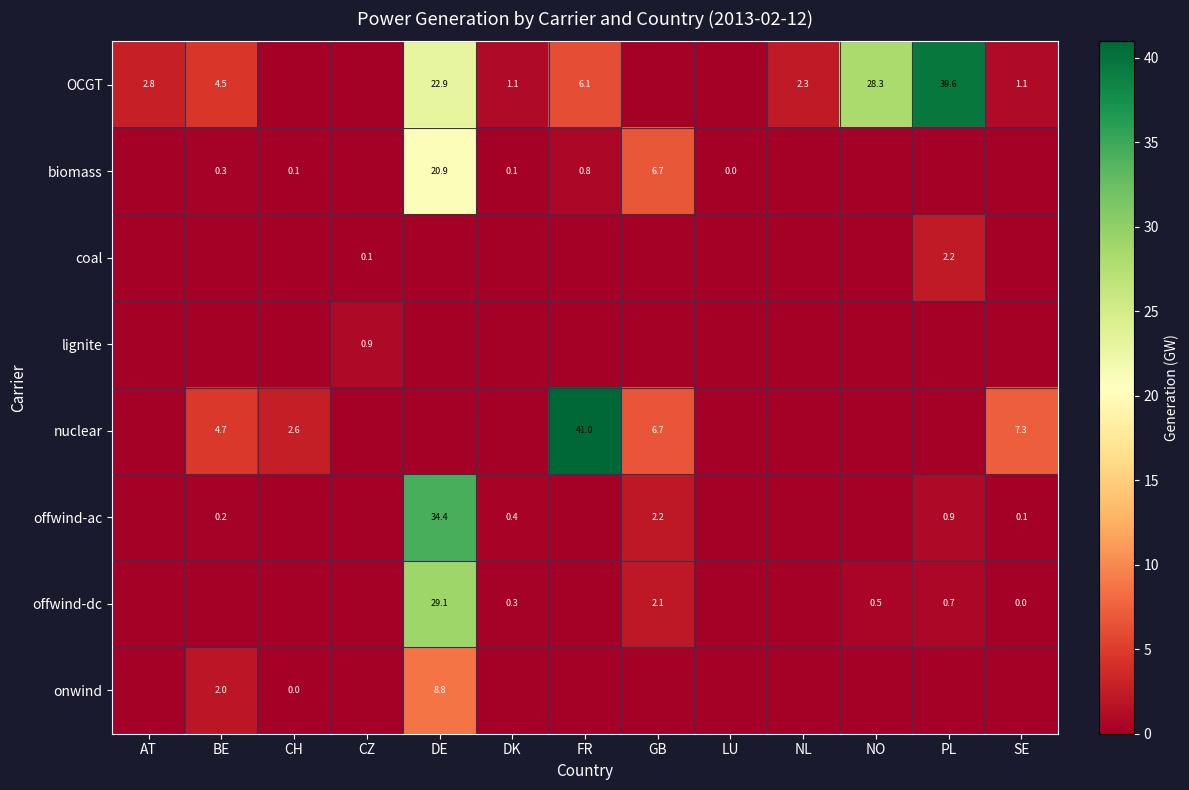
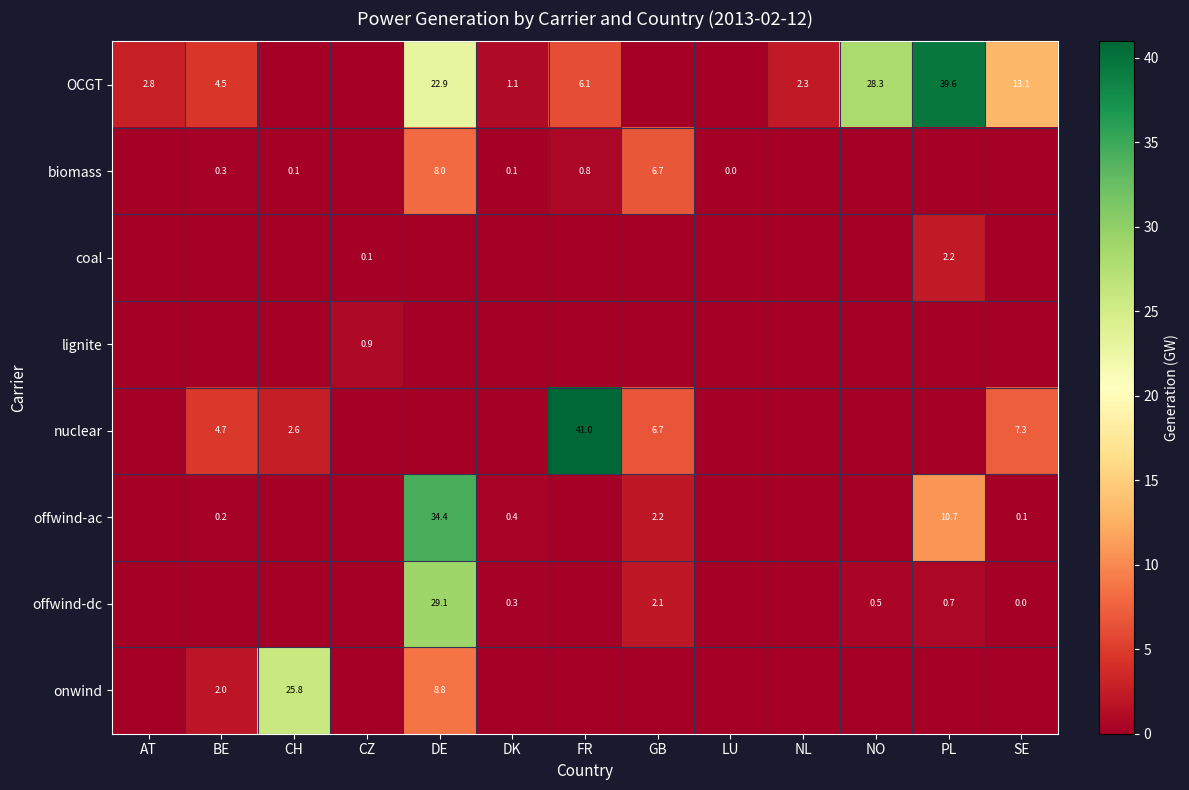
OCGT, SE: 1.1 -> 13.1
biomass, DE: 20.9 -> 8.0
offwind-ac, PL: 0.9 -> 10.7
onwind, CH: 0.0 -> 25.8
